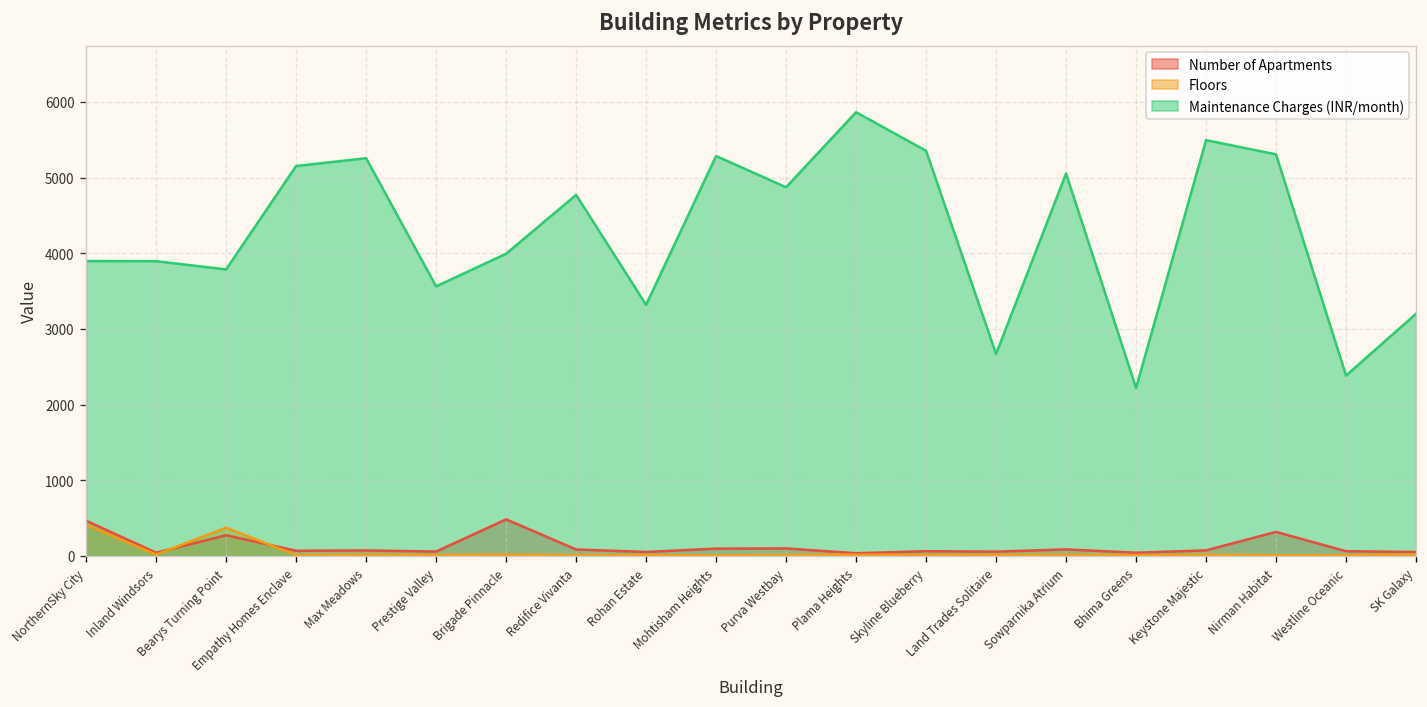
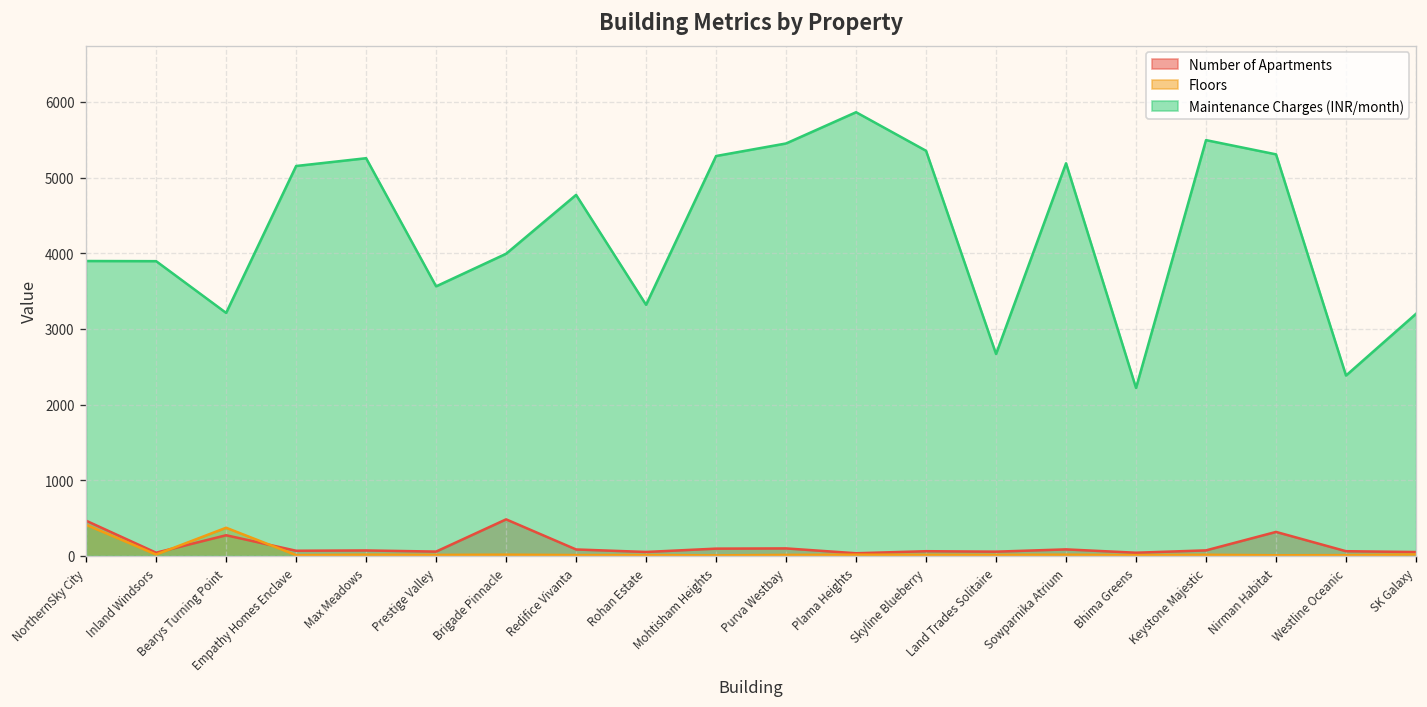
Maintenance Charges (INR/month), Bearys Turning Point: 3800 -> 3200
Maintenance Charges (INR/month), Purva Westbay: 4900 -> 5500
Maintenance Charges (INR/month), Sowparnika Atrium: 5100 -> 5200
